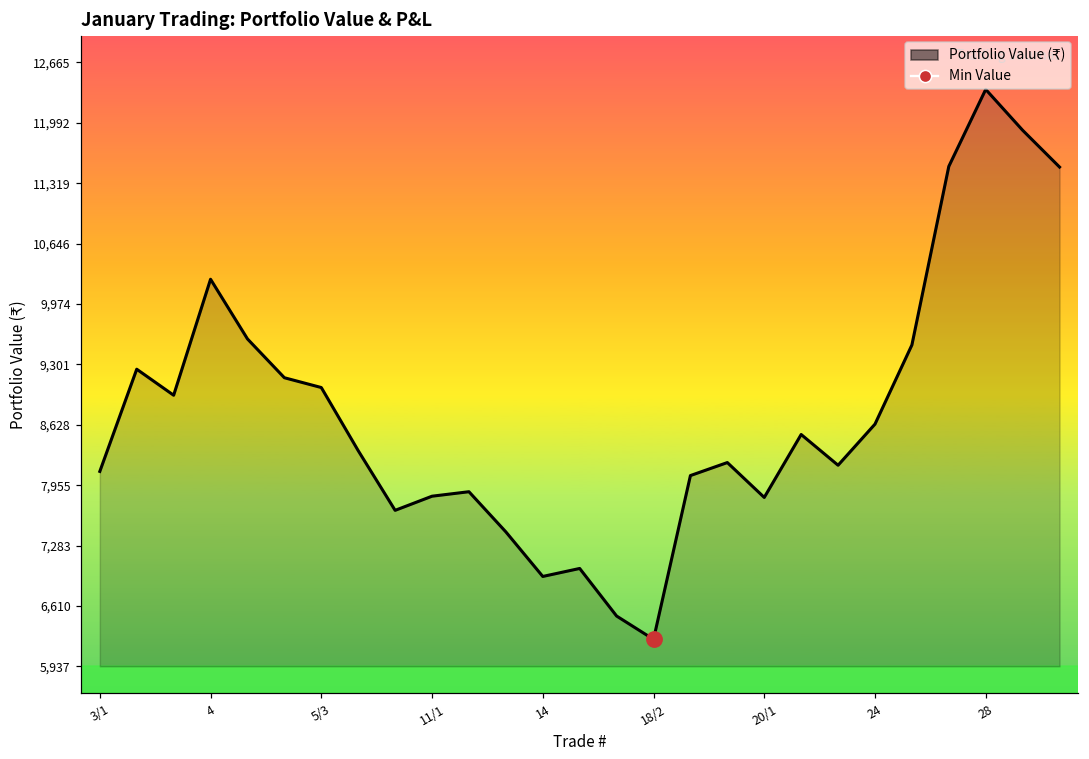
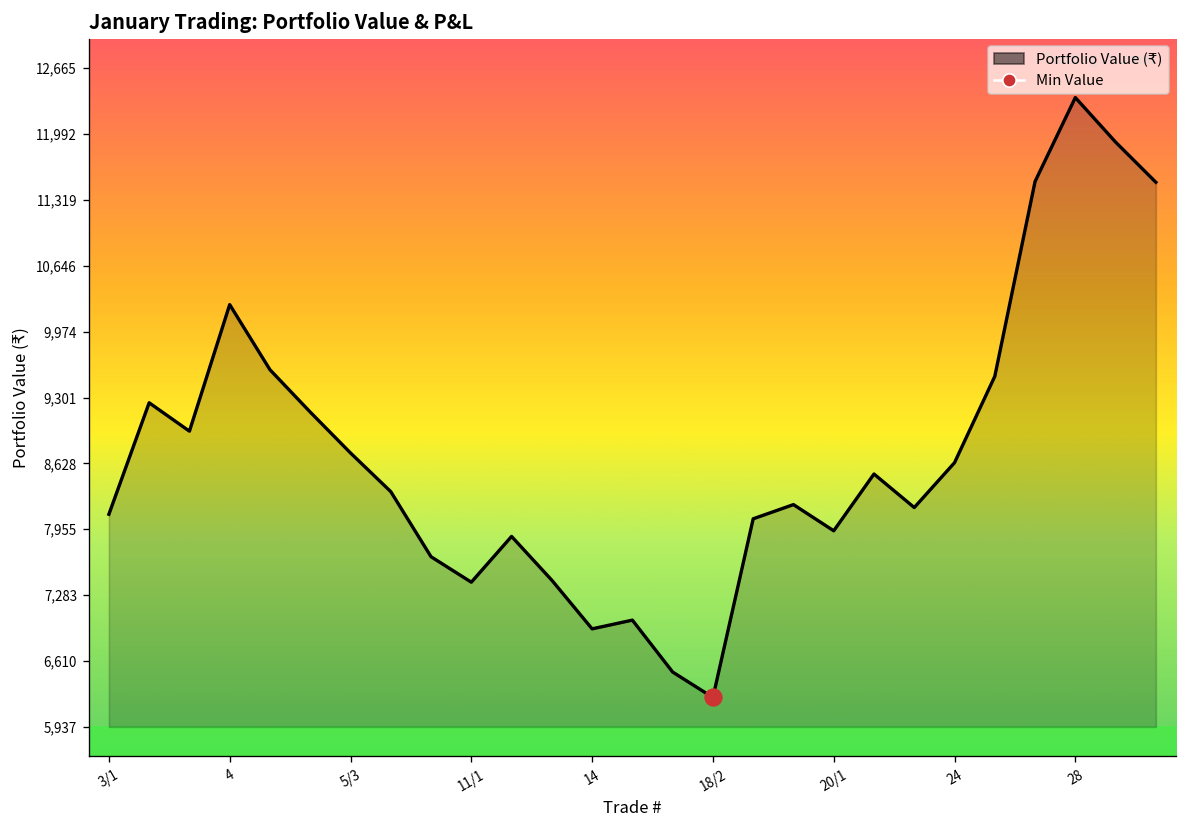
Portfolio Value (₹), 5/3: 9,000 -> 8,700
Portfolio Value (₹), 11/1: 7,800 -> 7,400
Portfolio Value (₹), 20/1: 7,800 -> 7,900
